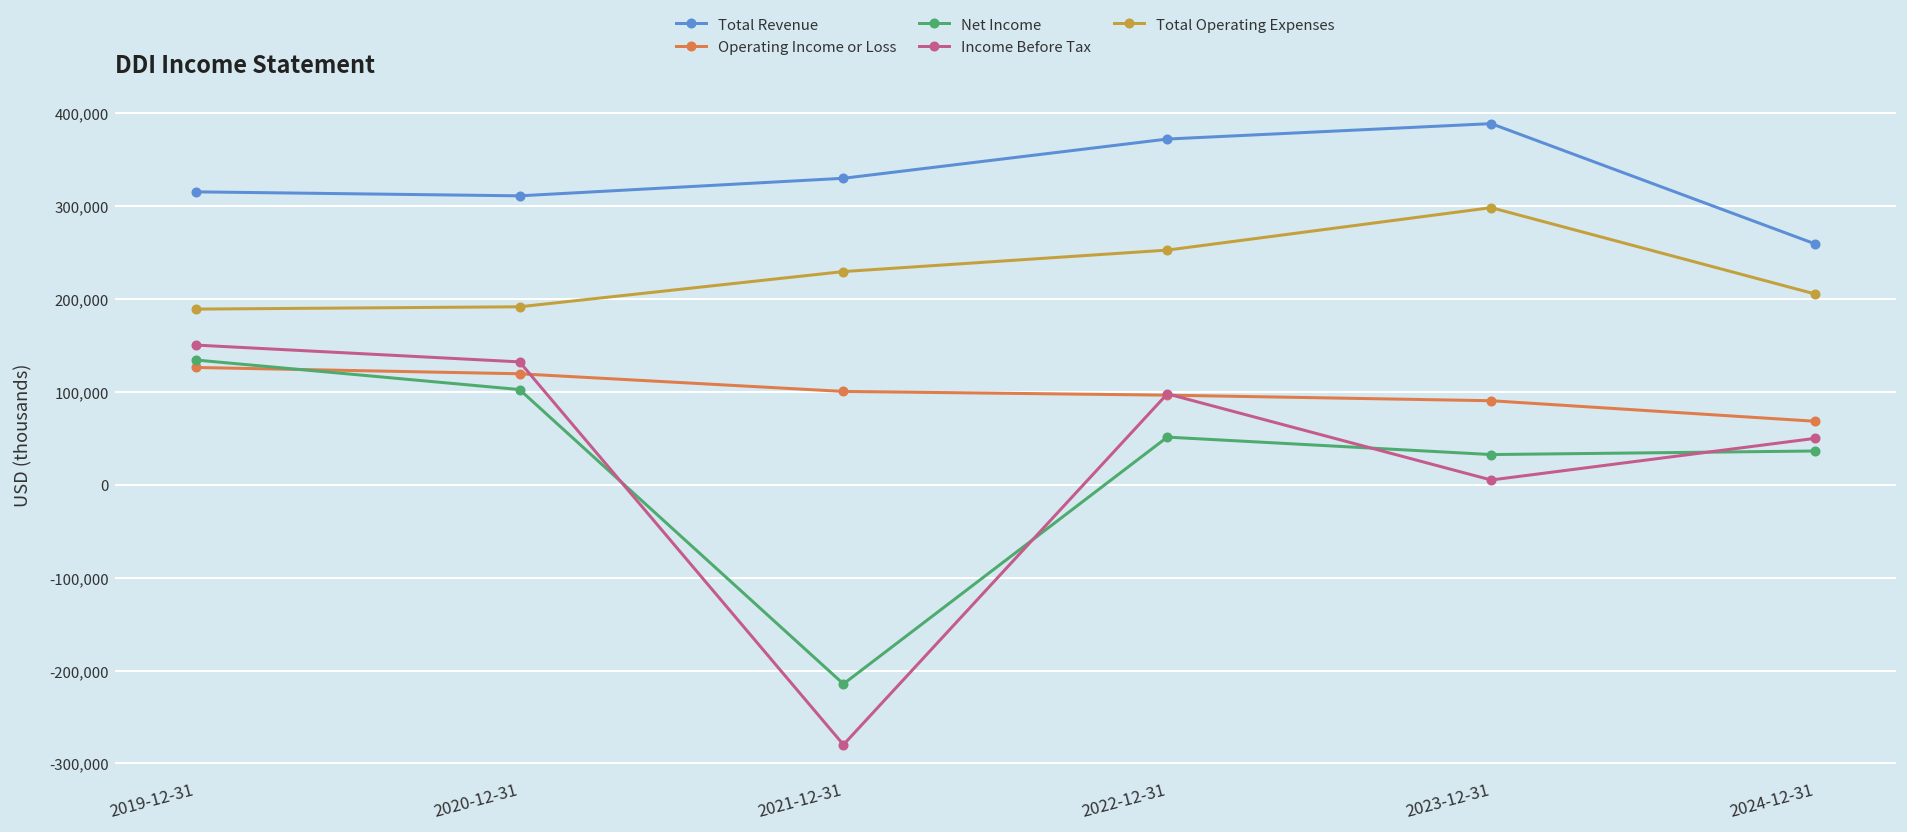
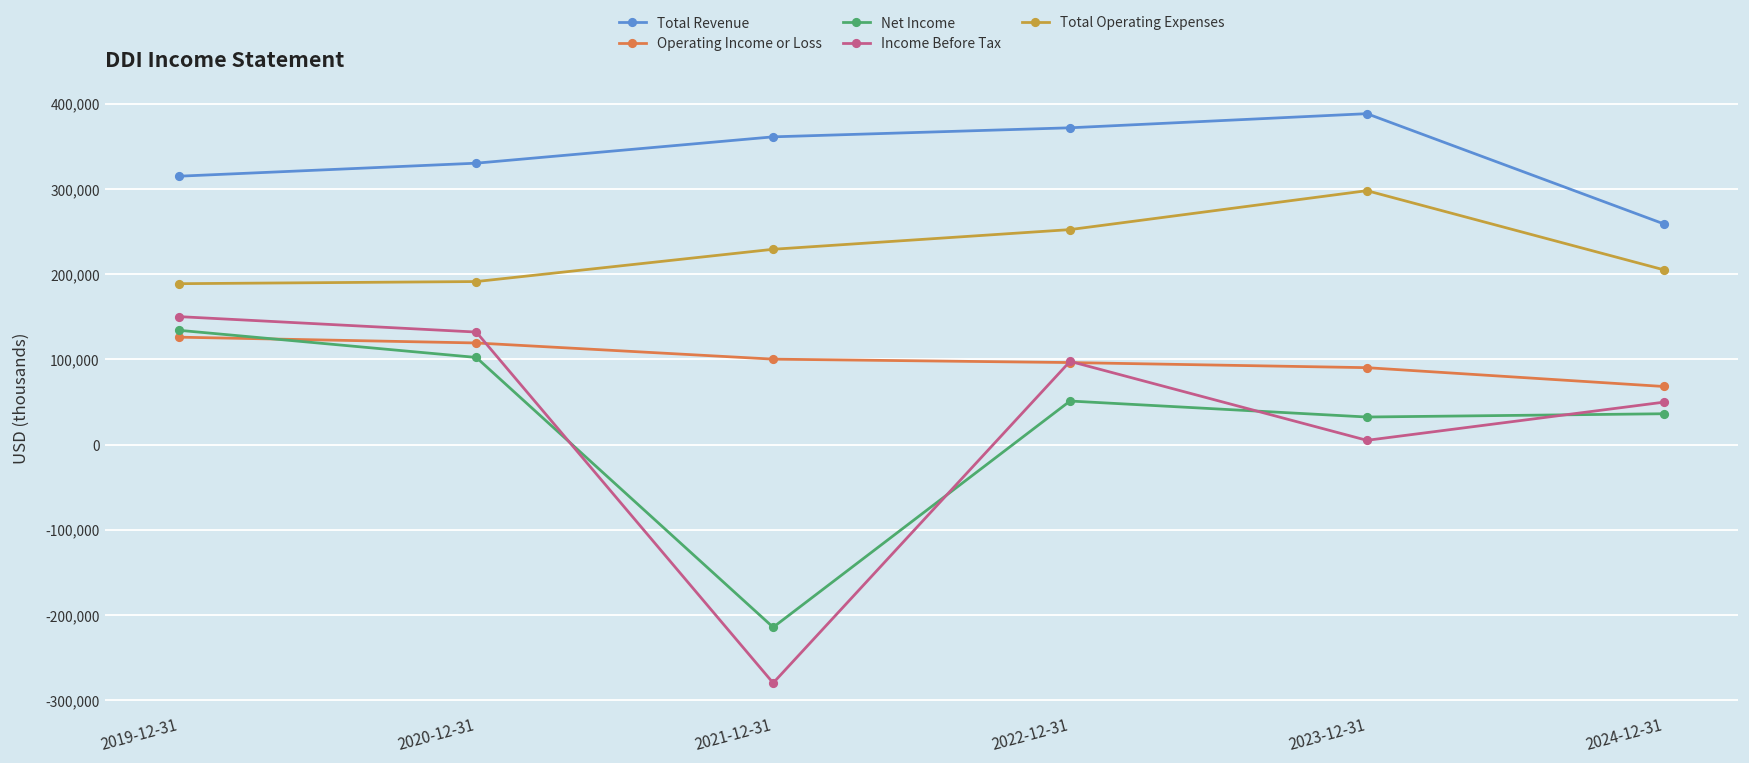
Total Revenue, 2020-12-31: 310,000 -> 330,000
Total Revenue, 2021-12-31: 330,000 -> 360,000
